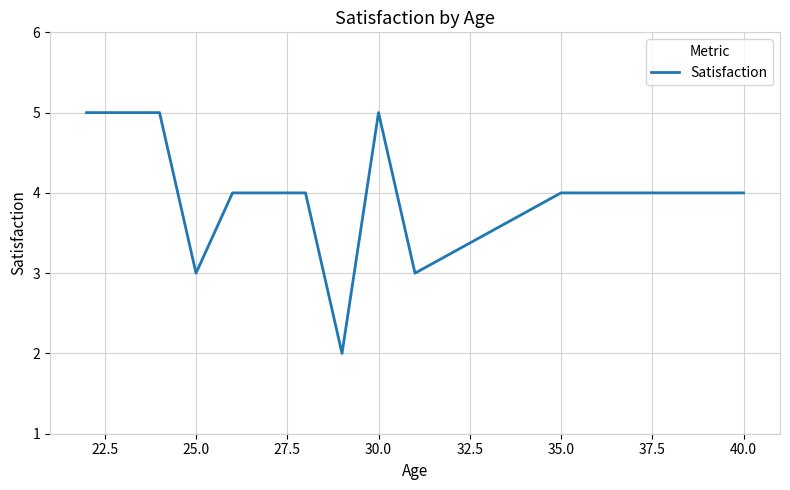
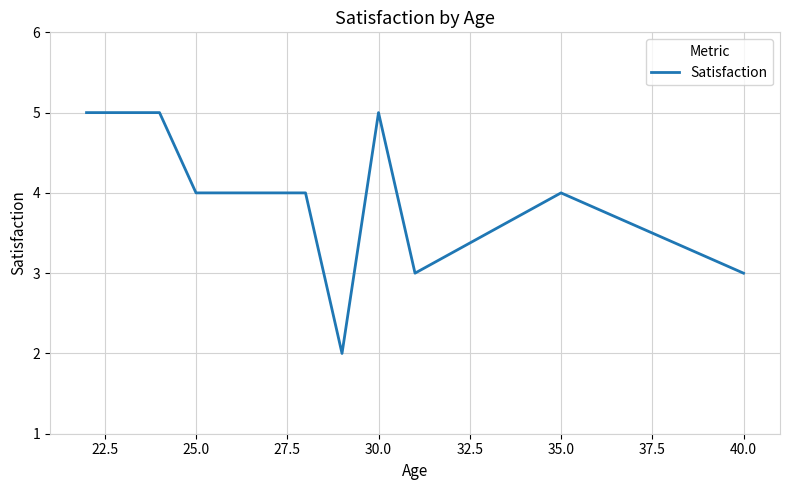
25.0: 3 -> 4
40.0: 4 -> 3
